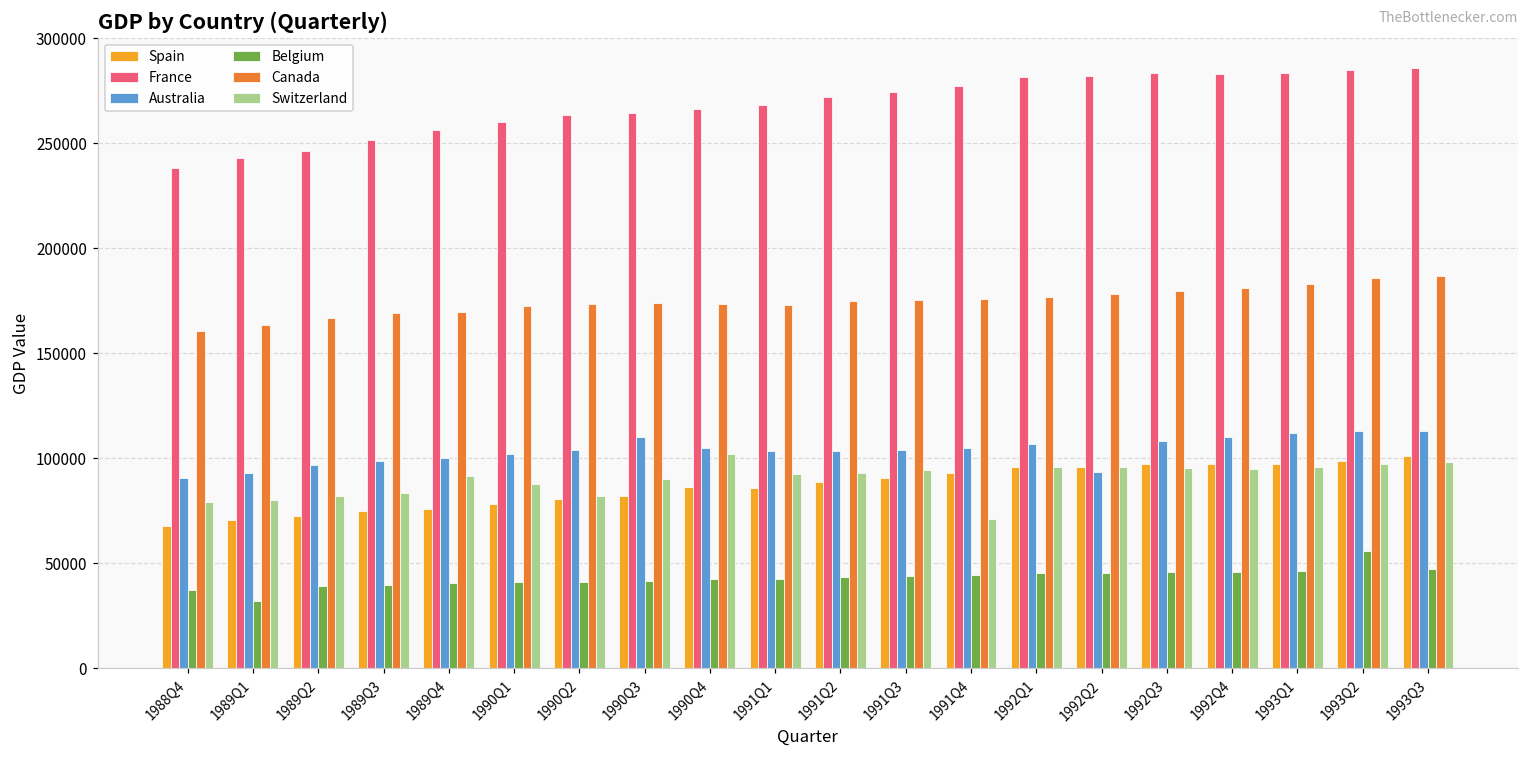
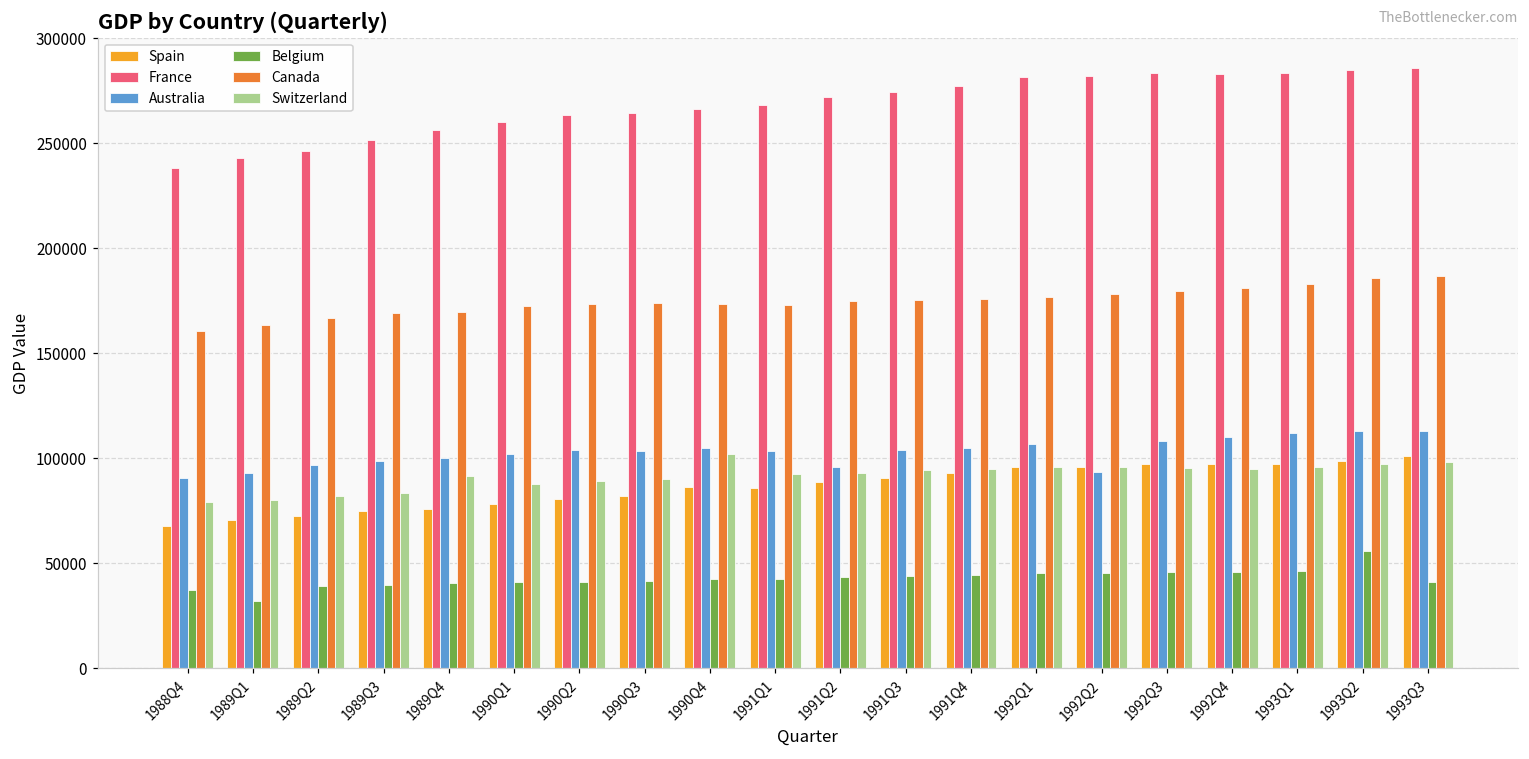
Switzerland, 1990Q2: 82000 -> 89000
Australia, 1990Q3: 110000 -> 103000
Australia, 1991Q2: 103000 -> 96000
Switzerland, 1991Q4: 71000 -> 95000
Belgium, 1993Q3: 47000 -> 41000
